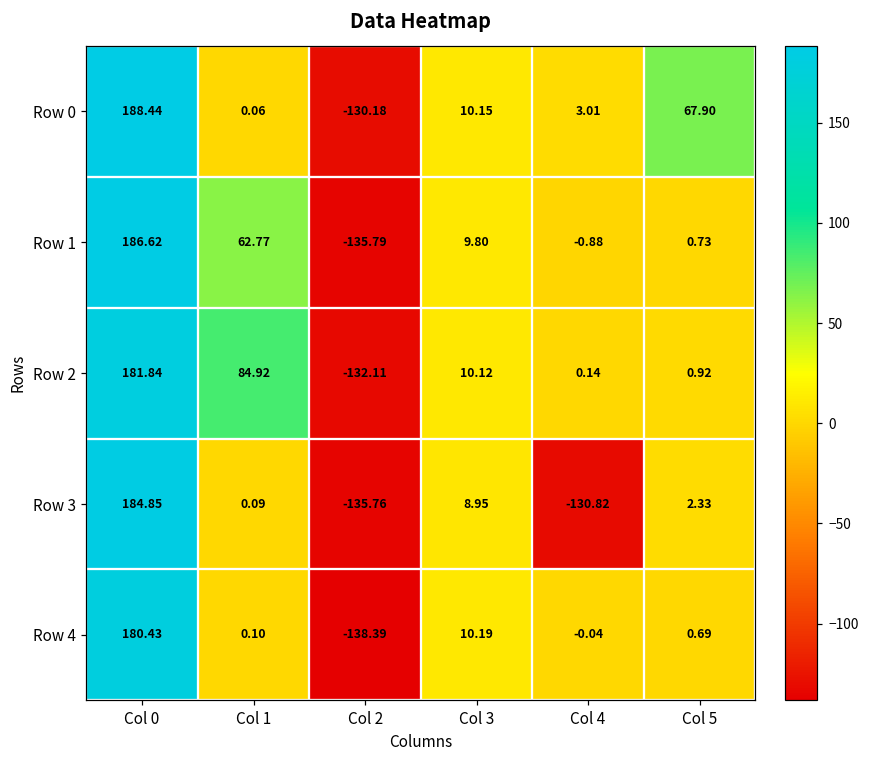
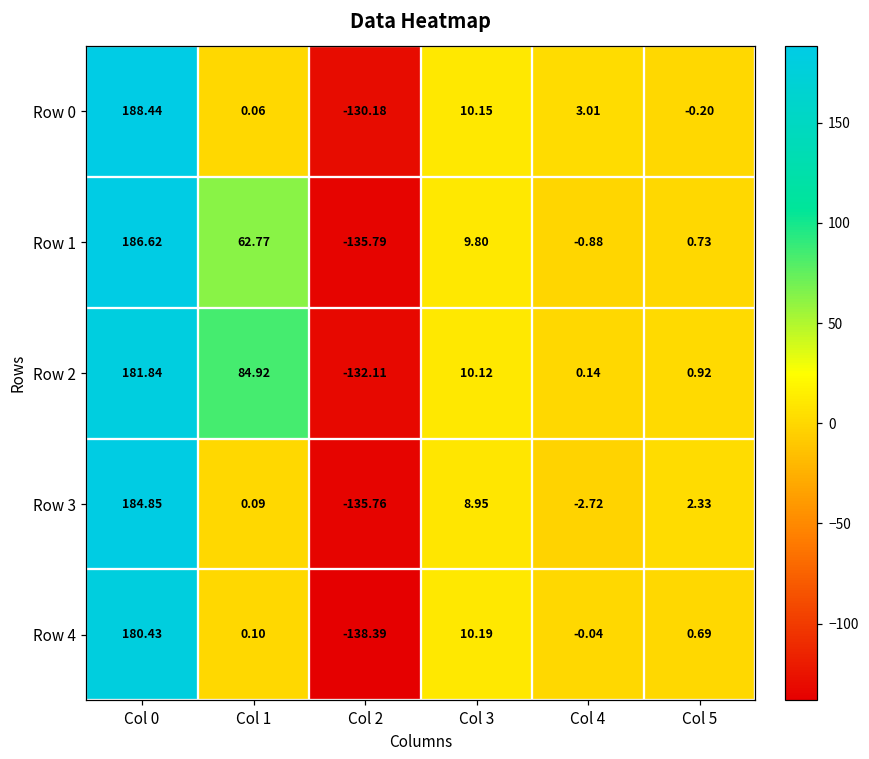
Row 0, Col 5: 67.90 -> -0.20
Row 3, Col 4: -130.82 -> -2.72
